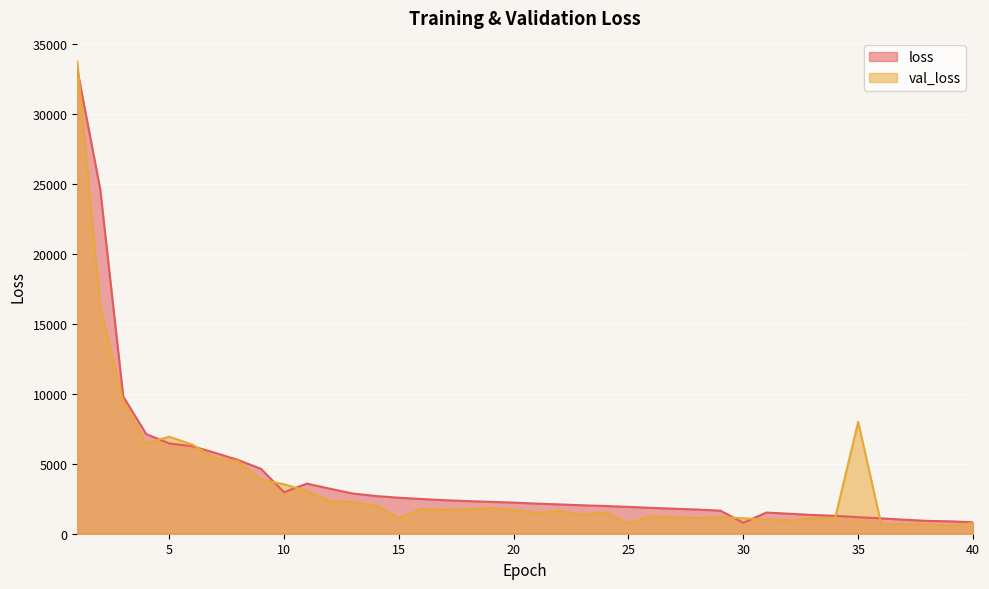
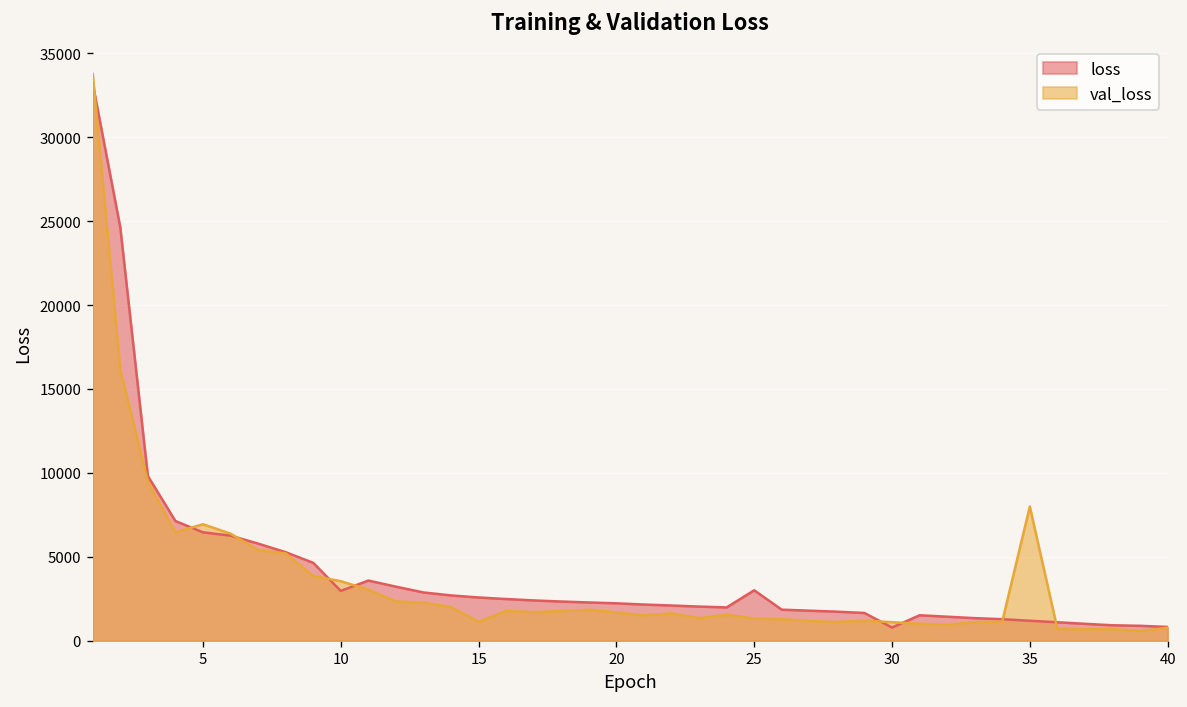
loss, 25: 1900 -> 3000
val_loss, 25: 700 -> 1300
